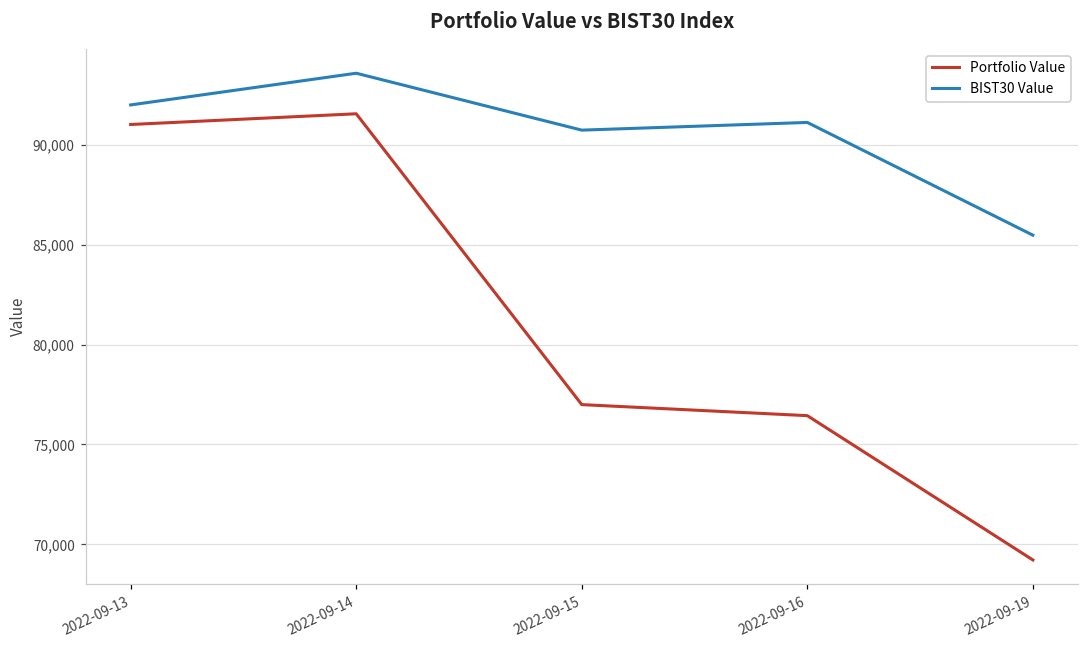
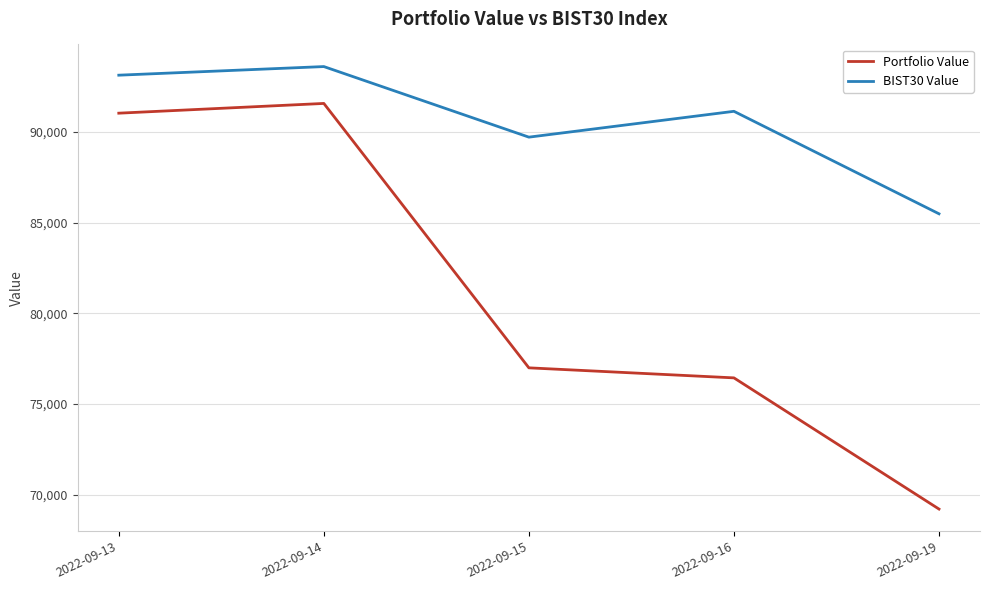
BIST30 Value, 2022-09-13: 92,000 -> 93,100
BIST30 Value, 2022-09-15: 90,700 -> 89,700
